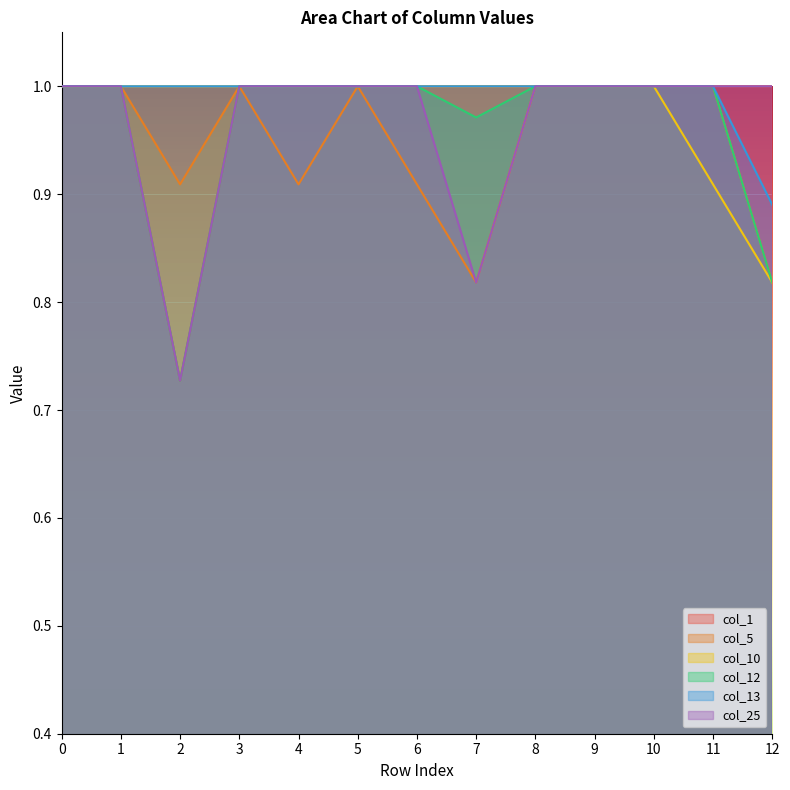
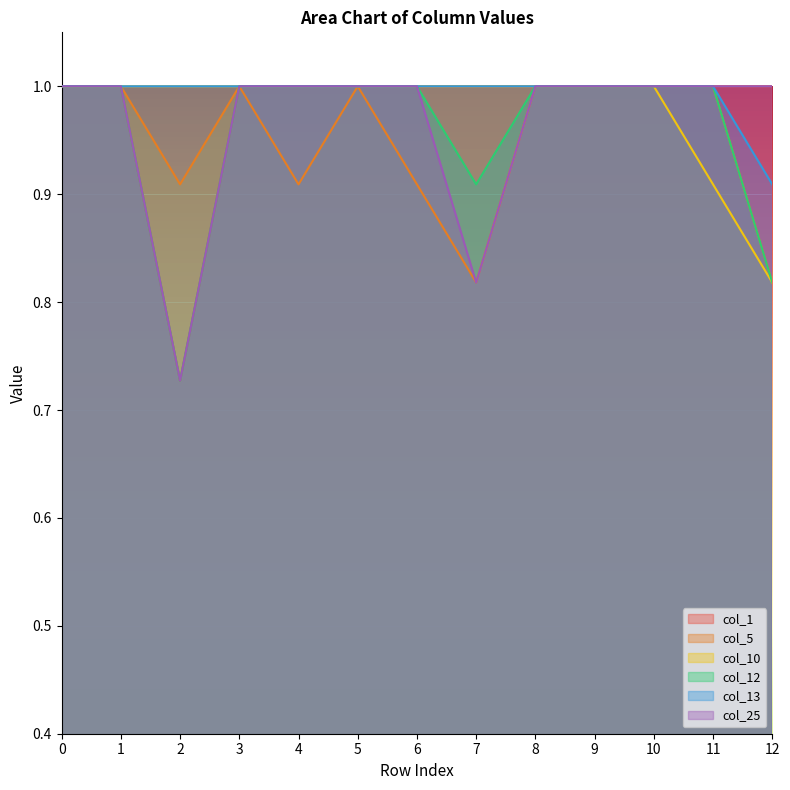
col_12, 7: 0.971 -> 0.909
col_13, 12: 0.890 -> 0.909
